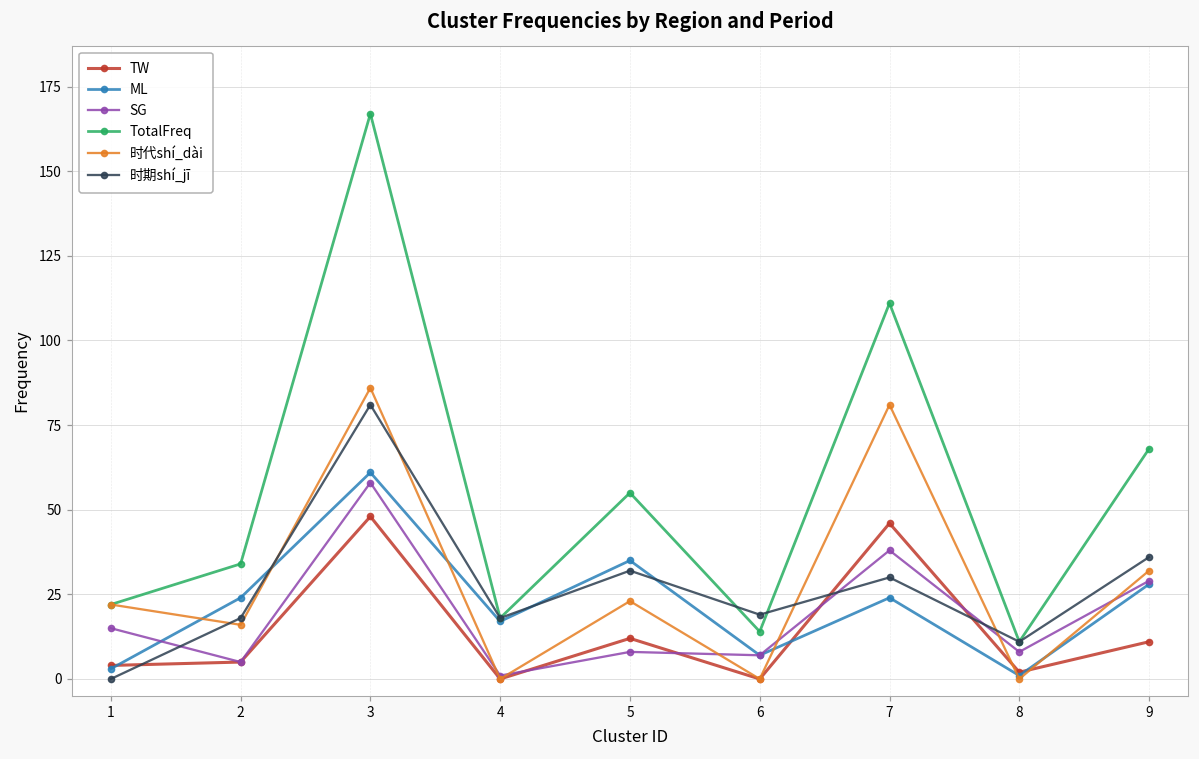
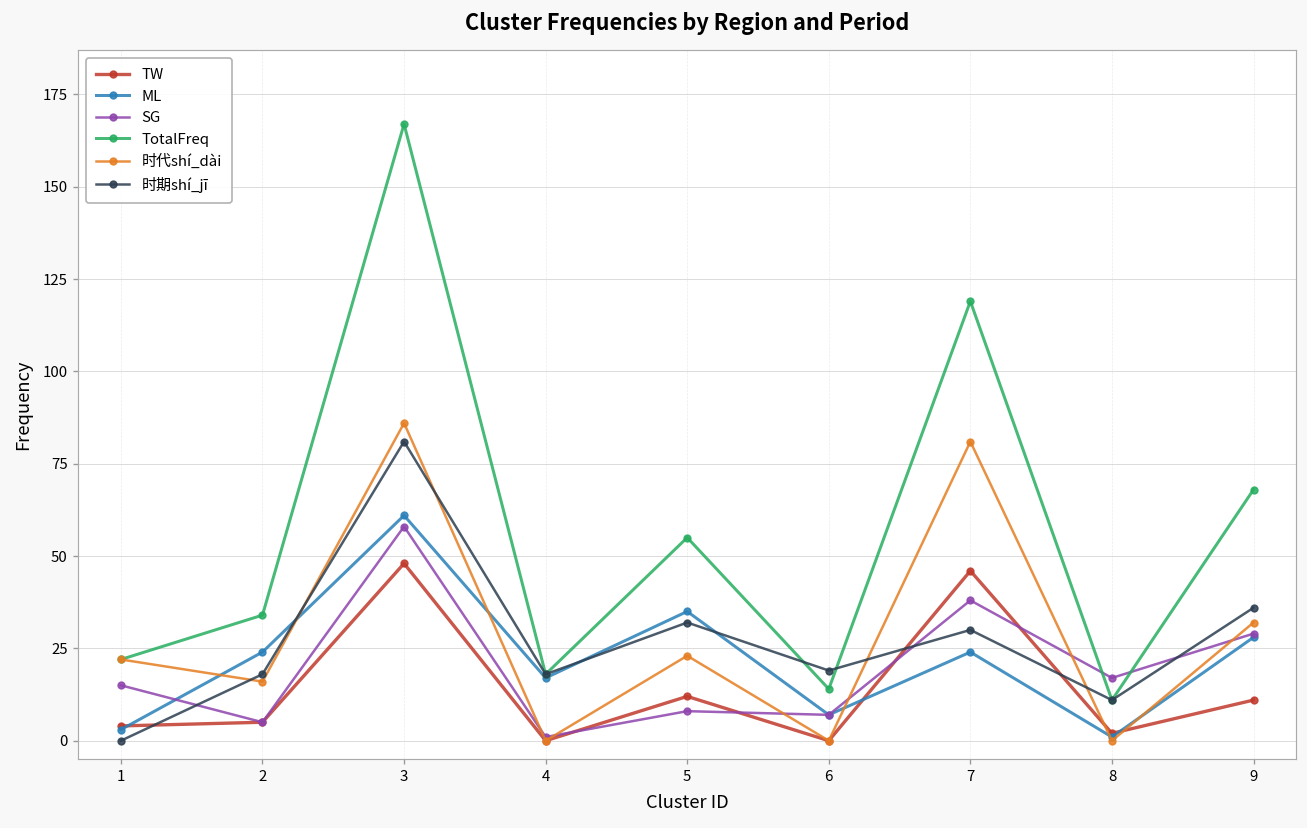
TotalFreq, 7: 111 -> 119
SG, 8: 8 -> 17
